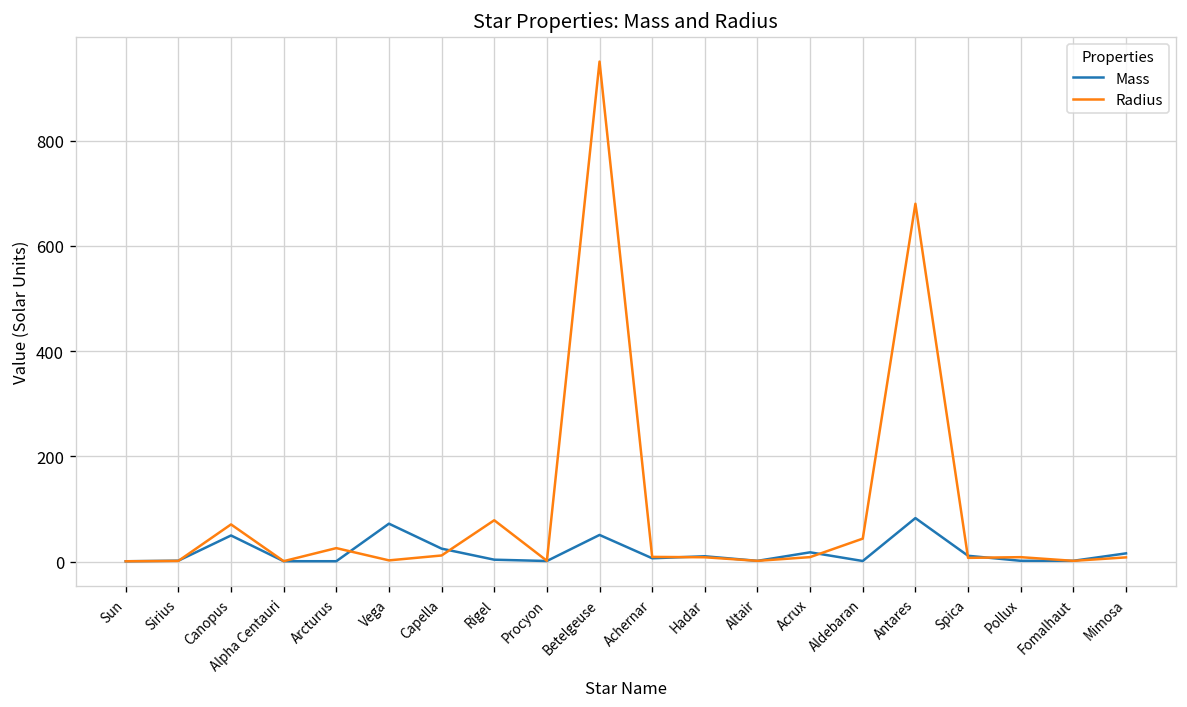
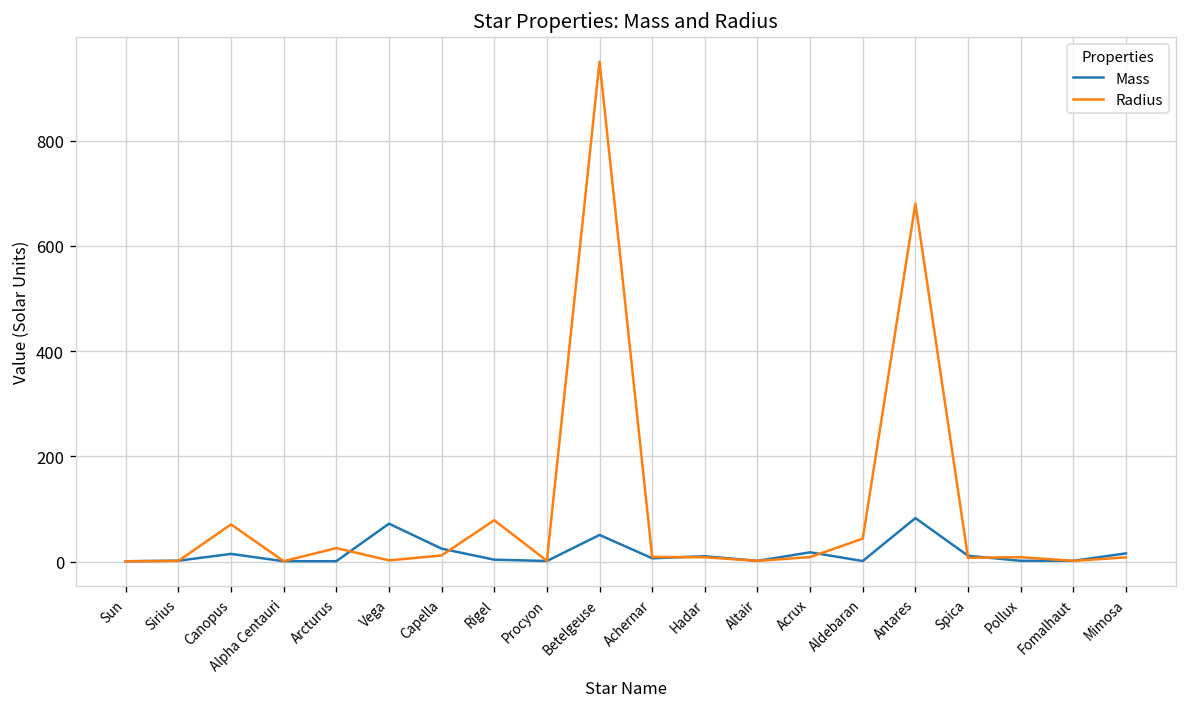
Mass, Canopus: 50 -> 20
